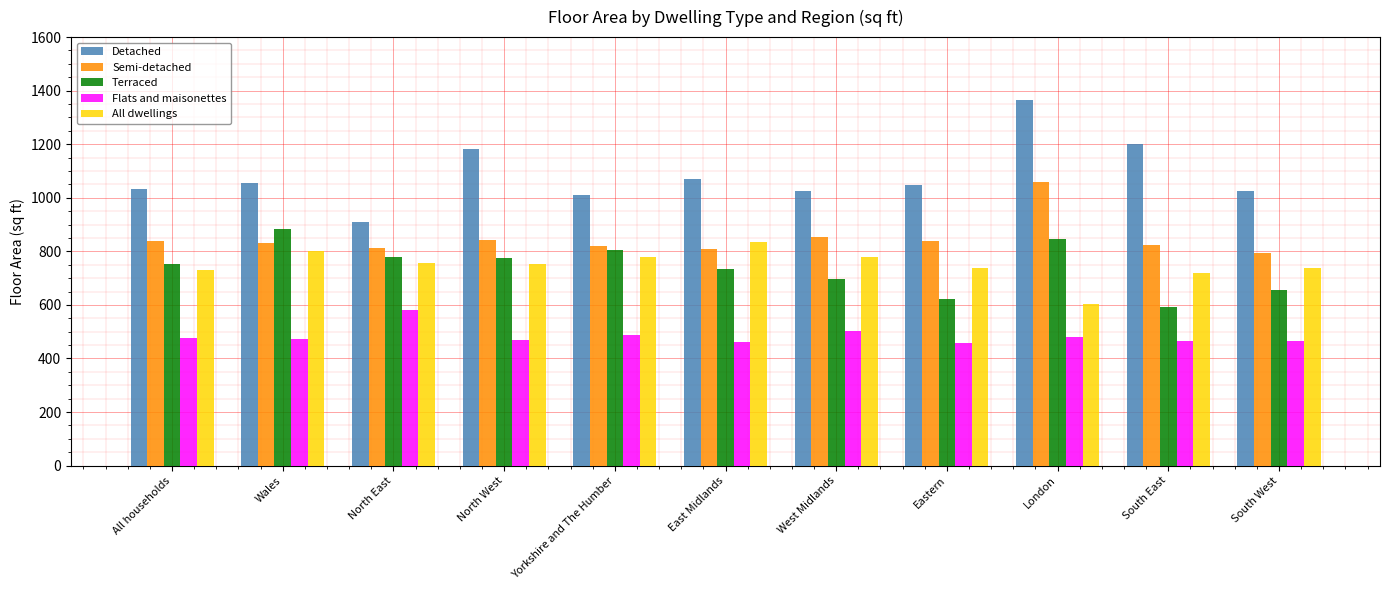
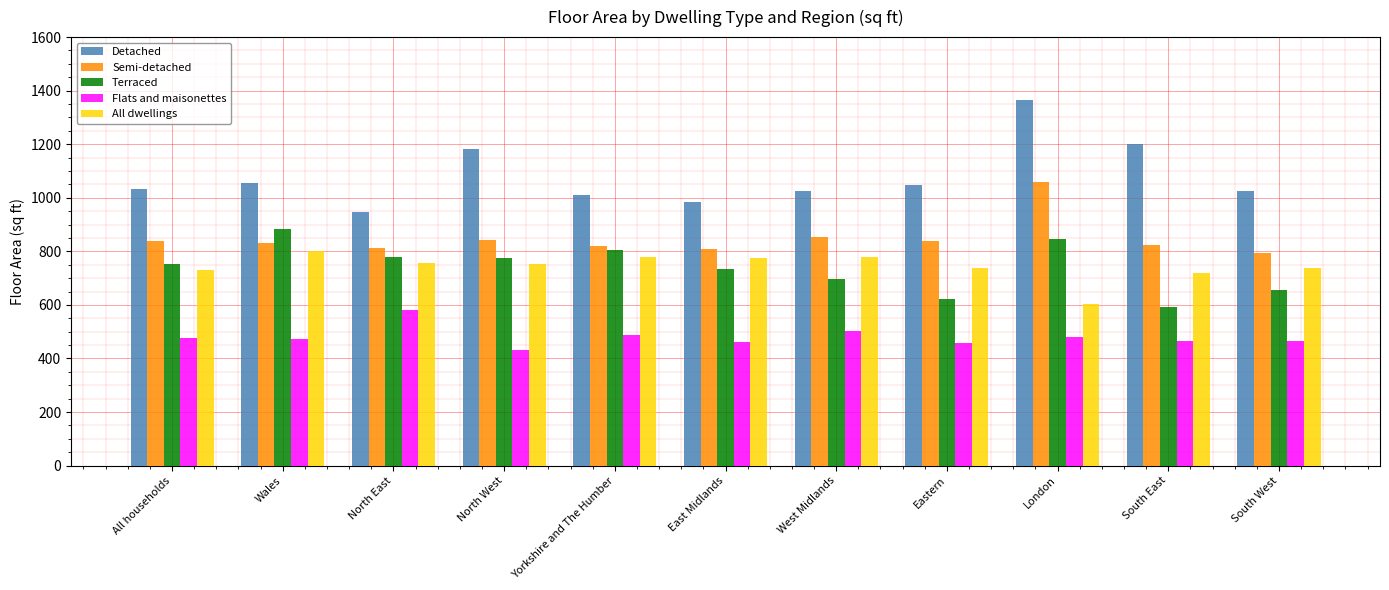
Detached, North East: 910 -> 950
Flats and maisonettes, North West: 470 -> 430
Detached, East Midlands: 1070 -> 980
All dwellings, East Midlands: 840 -> 780
